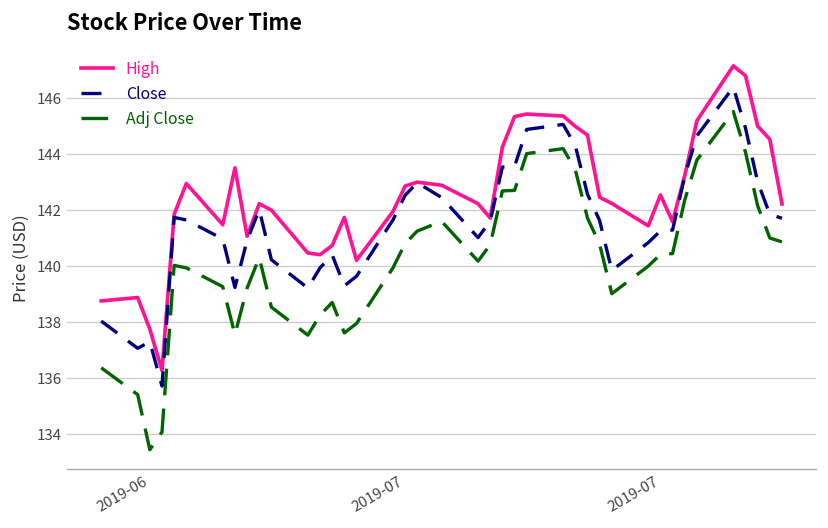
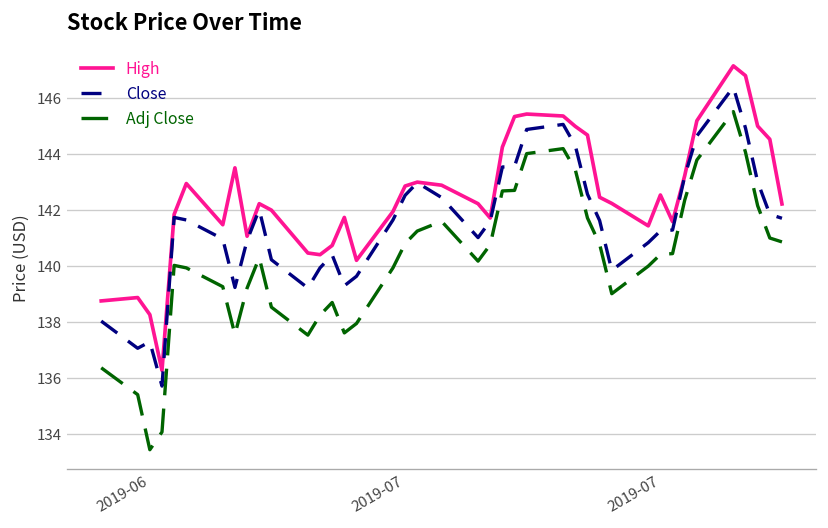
High, 2019-06: 137.8 -> 138.3
